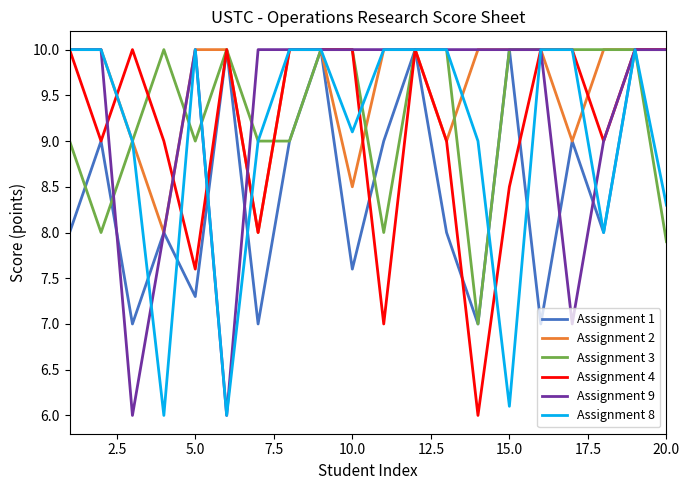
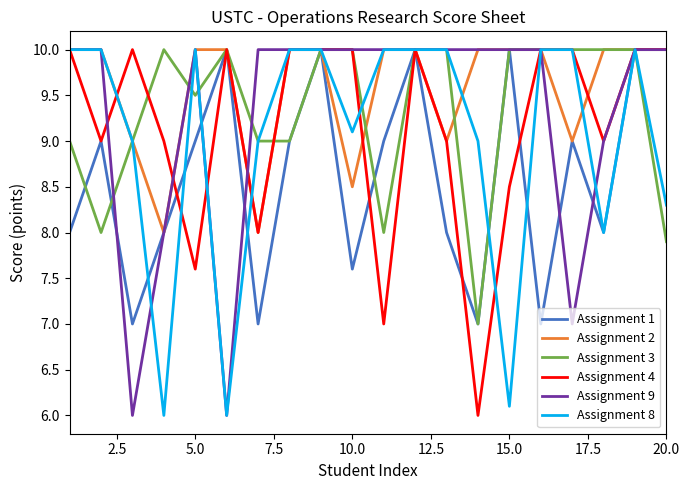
Assignment 1, 5.0: 7.3 -> 9.0
Assignment 3, 5.0: 9.0 -> 9.5
